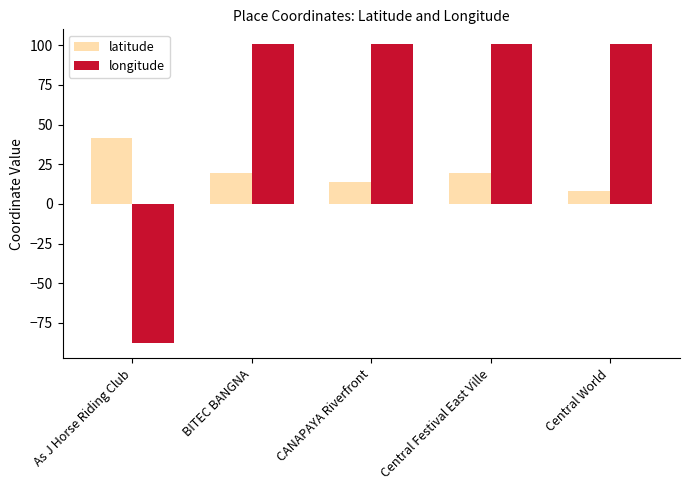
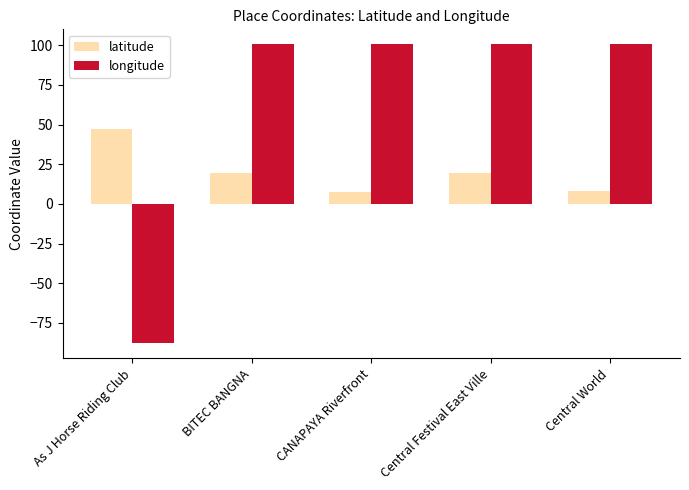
latitude, As J Horse Riding Club: 42 -> 47
latitude, CANAPAYA Riverfront: 14 -> 8
